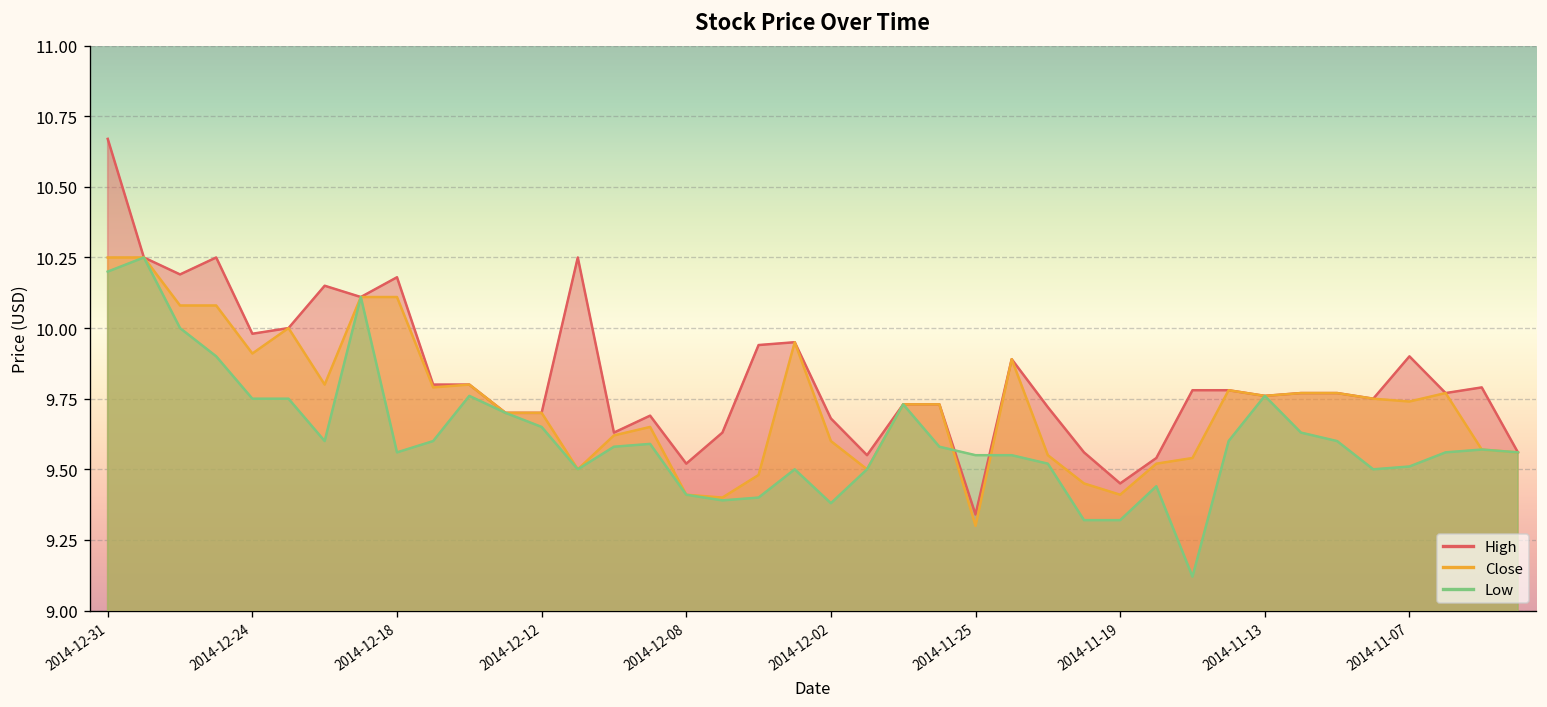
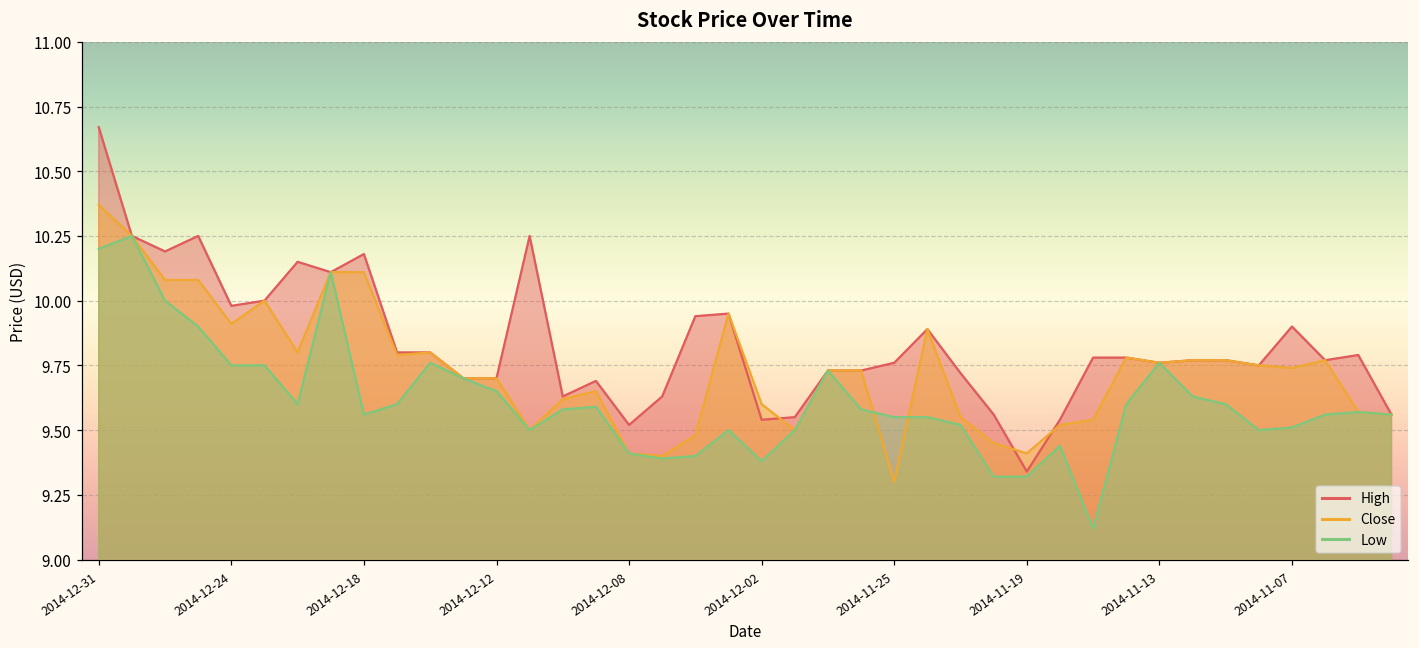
Close, 2014-12-31: 10.25 -> 10.37
High, 2014-12-02: 9.68 -> 9.54
High, 2014-11-25: 9.34 -> 9.76
High, 2014-11-19: 9.45 -> 9.34
